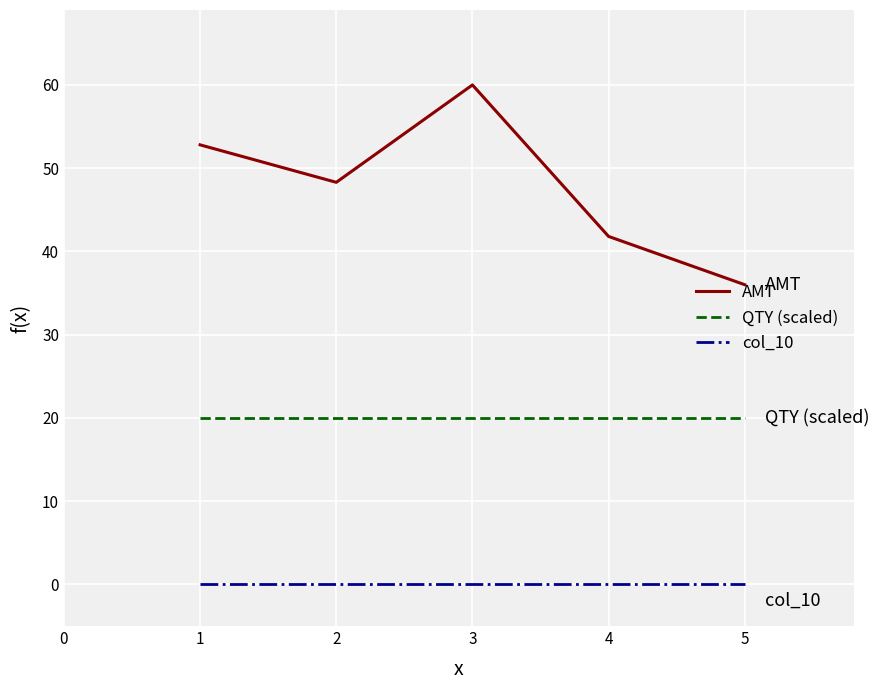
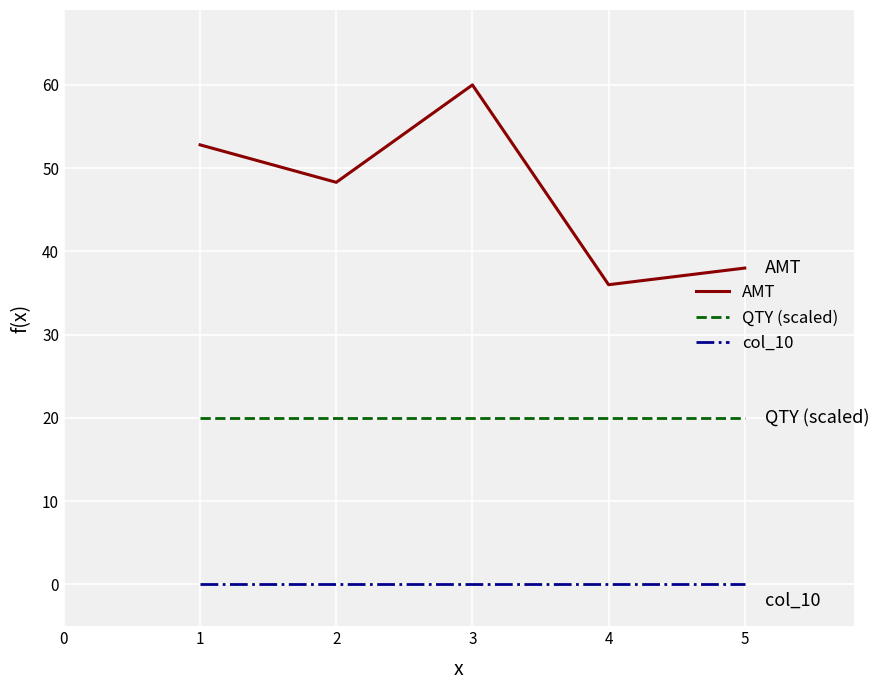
AMT, 4: 42 -> 36
AMT, 5: 36 -> 38
